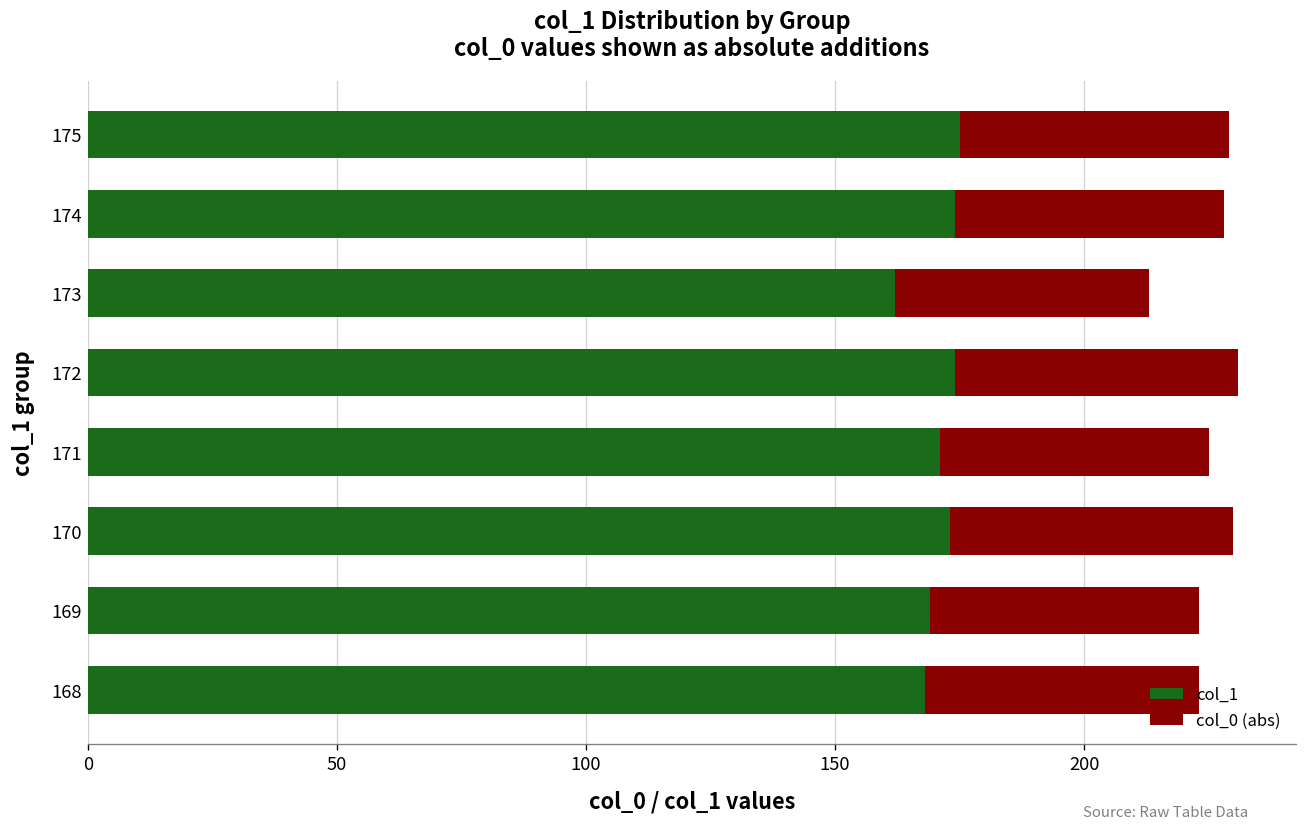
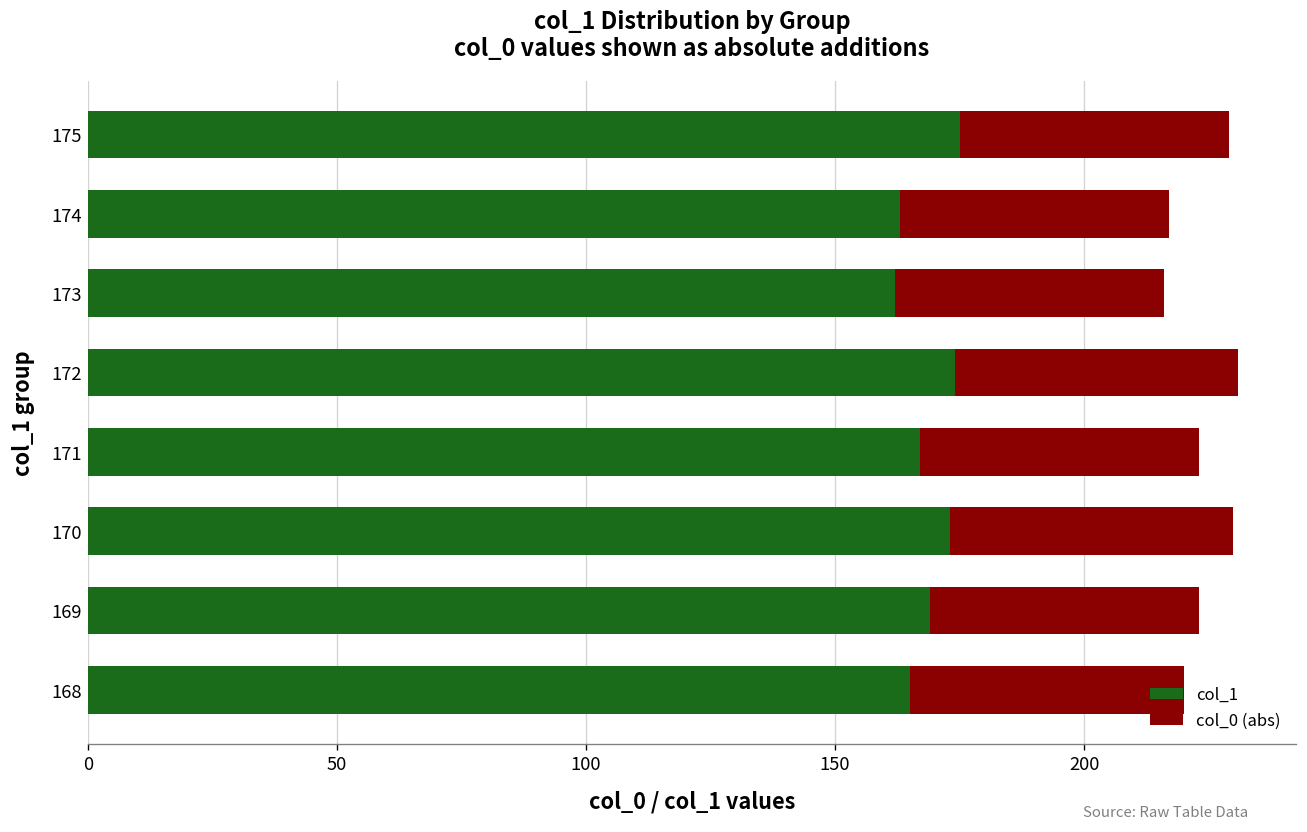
col_1, 174: 174 -> 163
col_0 (abs), 173: 51 -> 54
col_1, 171: 171 -> 167
col_0 (abs), 171: 54 -> 56
col_1, 168: 168 -> 165
